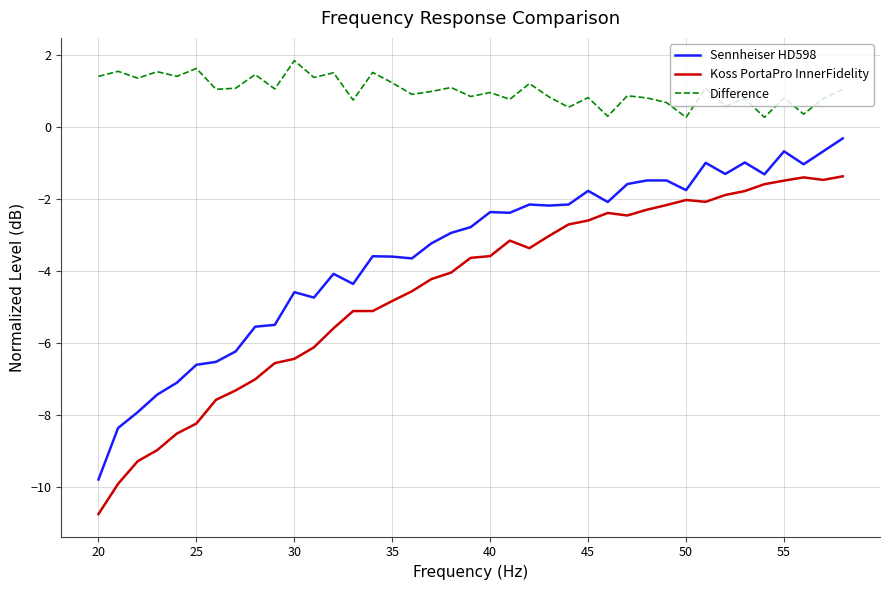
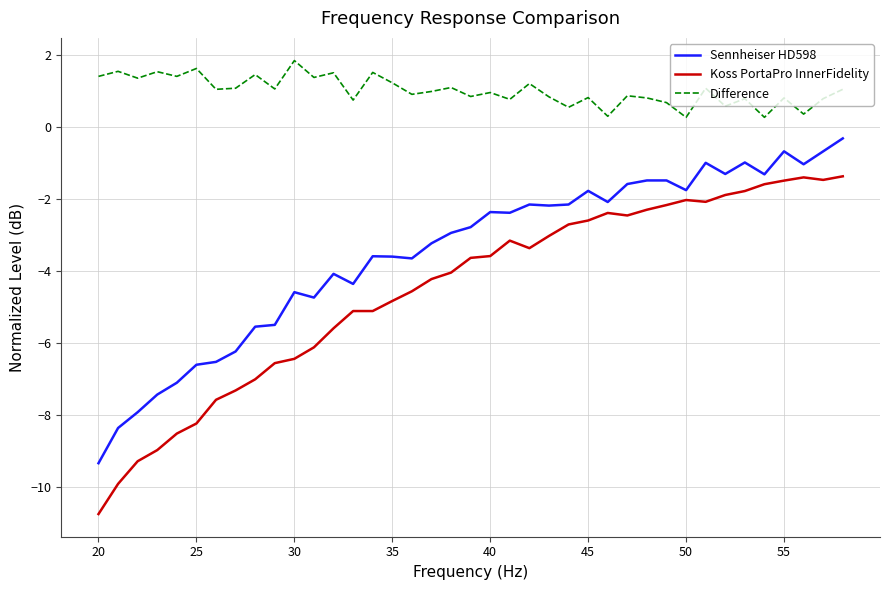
Sennheiser HD598, 20: -9.8 -> -9.4
